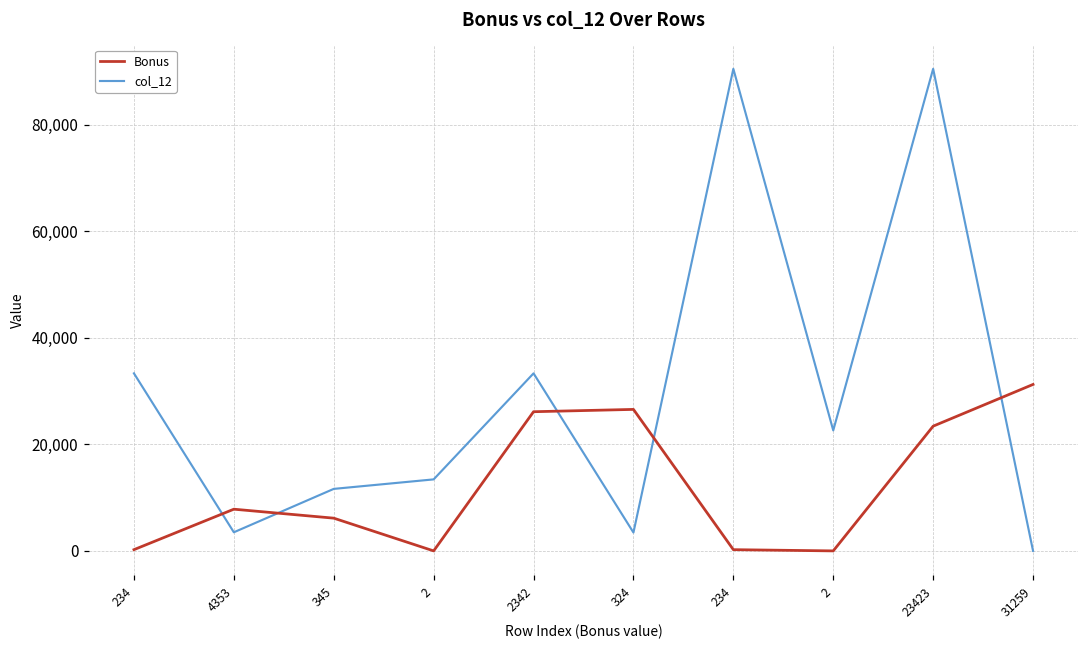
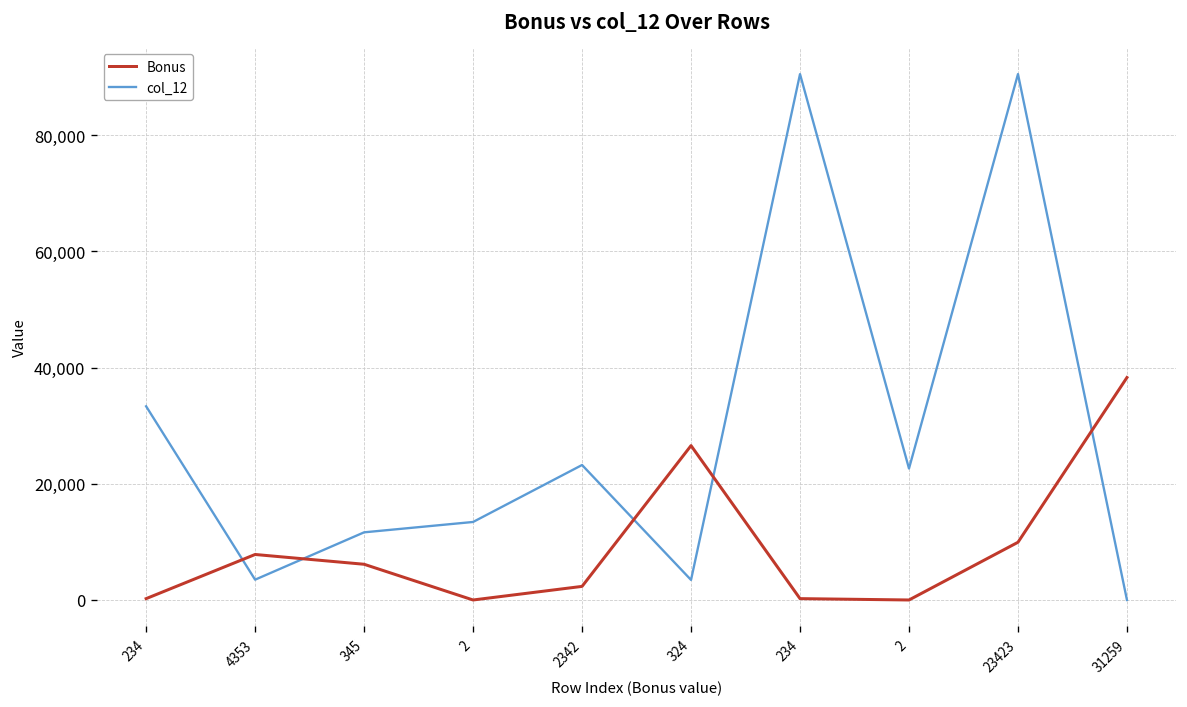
Bonus, 2342: 26,000 -> 2,000
col_12, 2342: 33,000 -> 23,000
Bonus, 23423: 23,000 -> 10,000
Bonus, 31259: 31,000 -> 38,000
